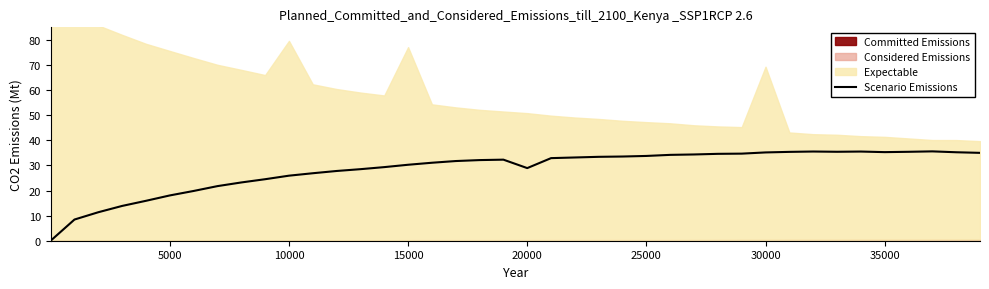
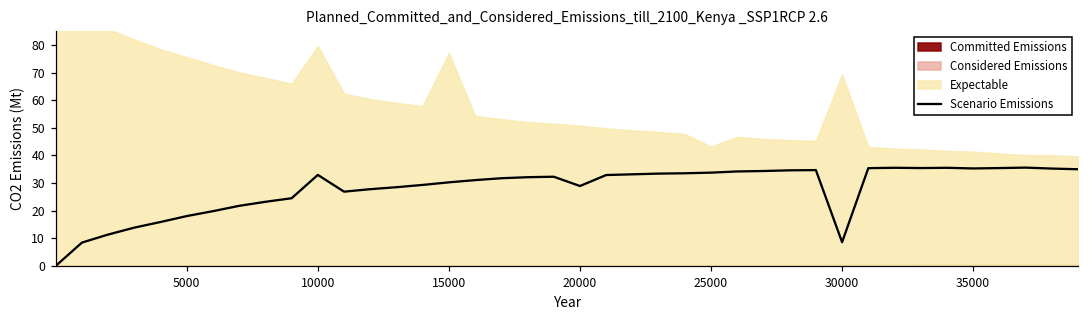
Scenario Emissions, 10000: 26 -> 33
Expectable, 25000: 47 -> 43
Scenario Emissions, 30000: 35 -> 9
